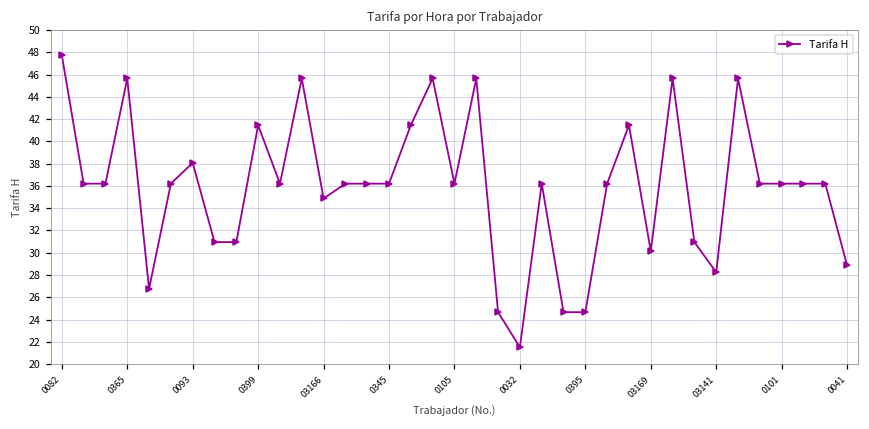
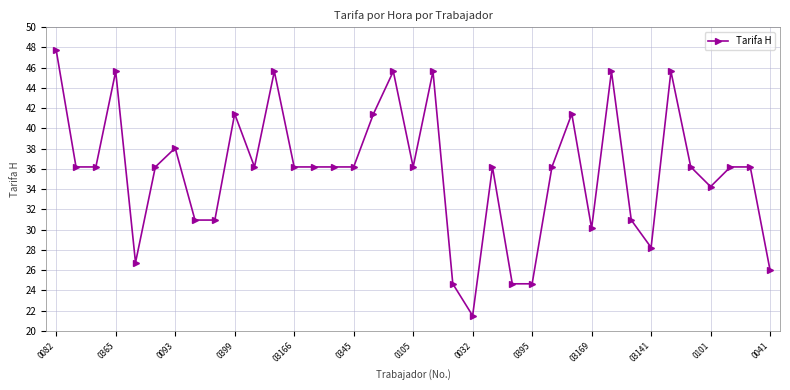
03166: 34.9 -> 36.2
0101: 36.2 -> 34.3
0041: 28.9 -> 26.0
